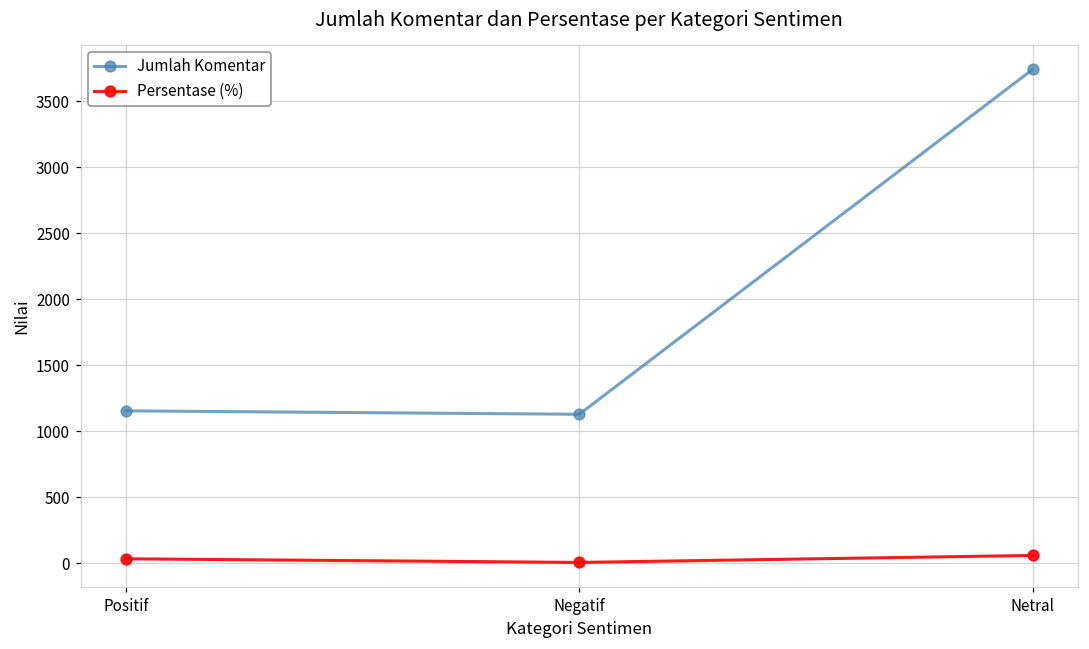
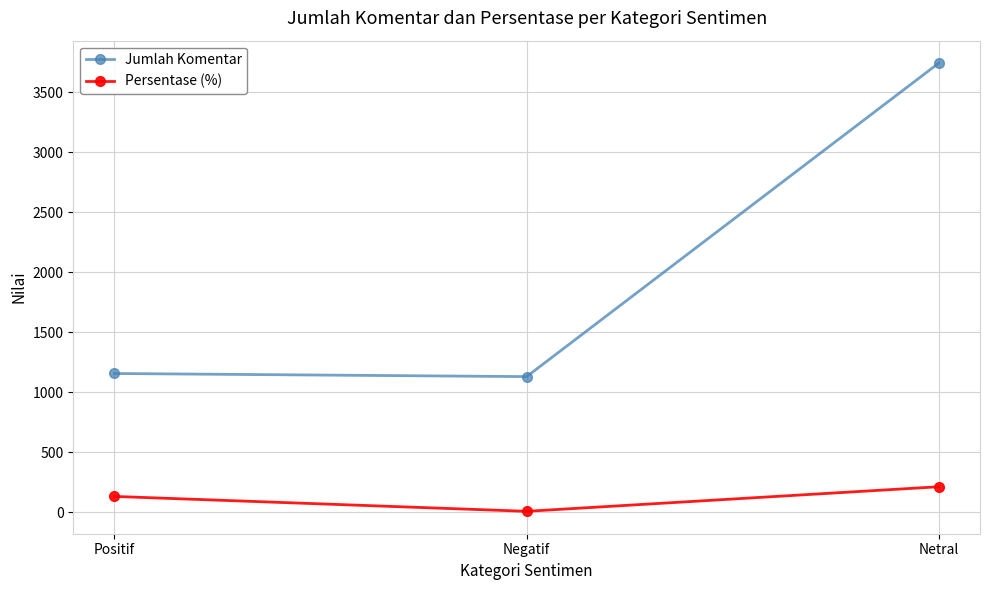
Persentase (%), Positif: 30 -> 130
Persentase (%), Netral: 60 -> 210
